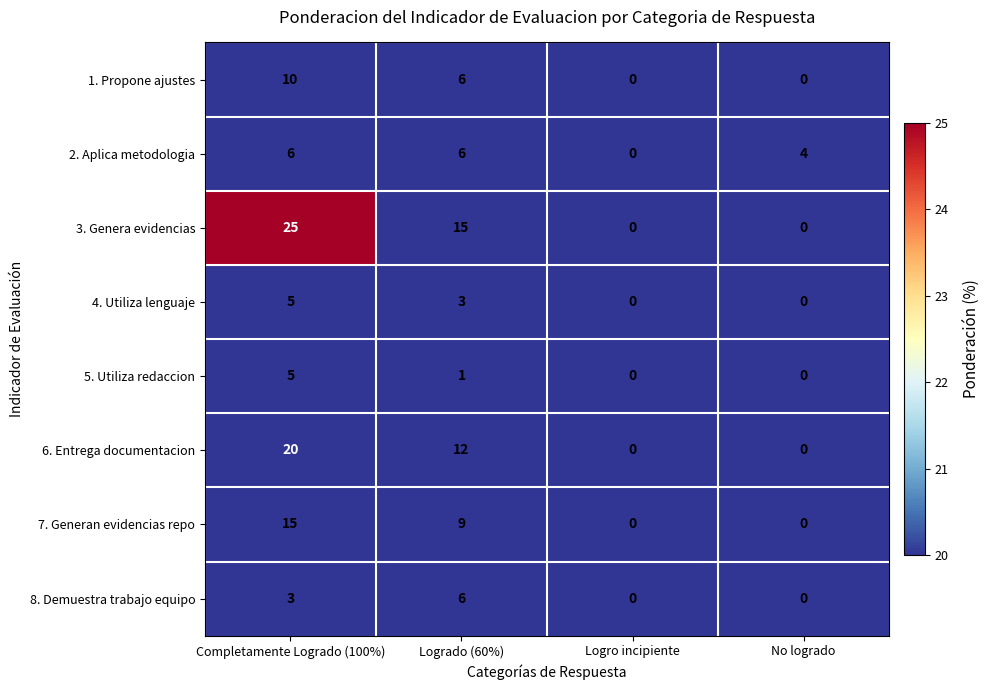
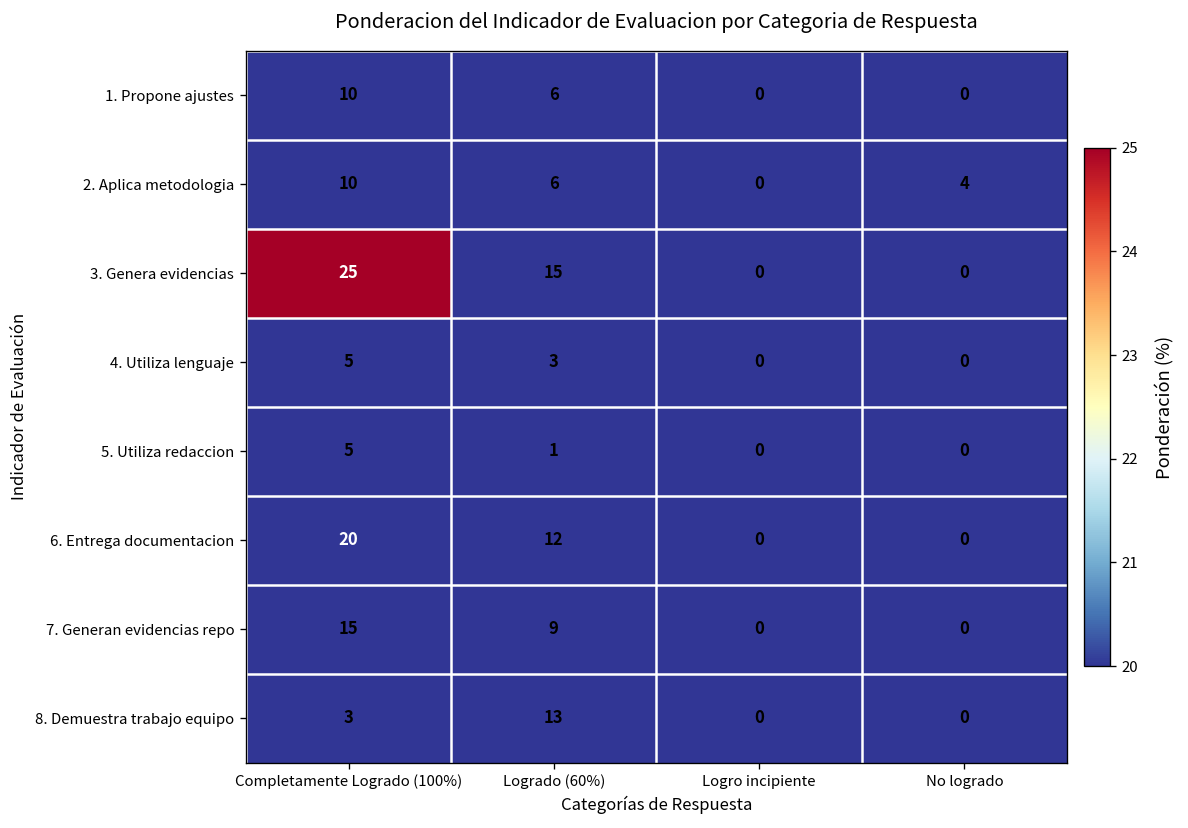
2. Aplica metodologia, Completamente Logrado (100%): 6 -> 10
8. Demuestra trabajo equipo, Logrado (60%): 6 -> 13
